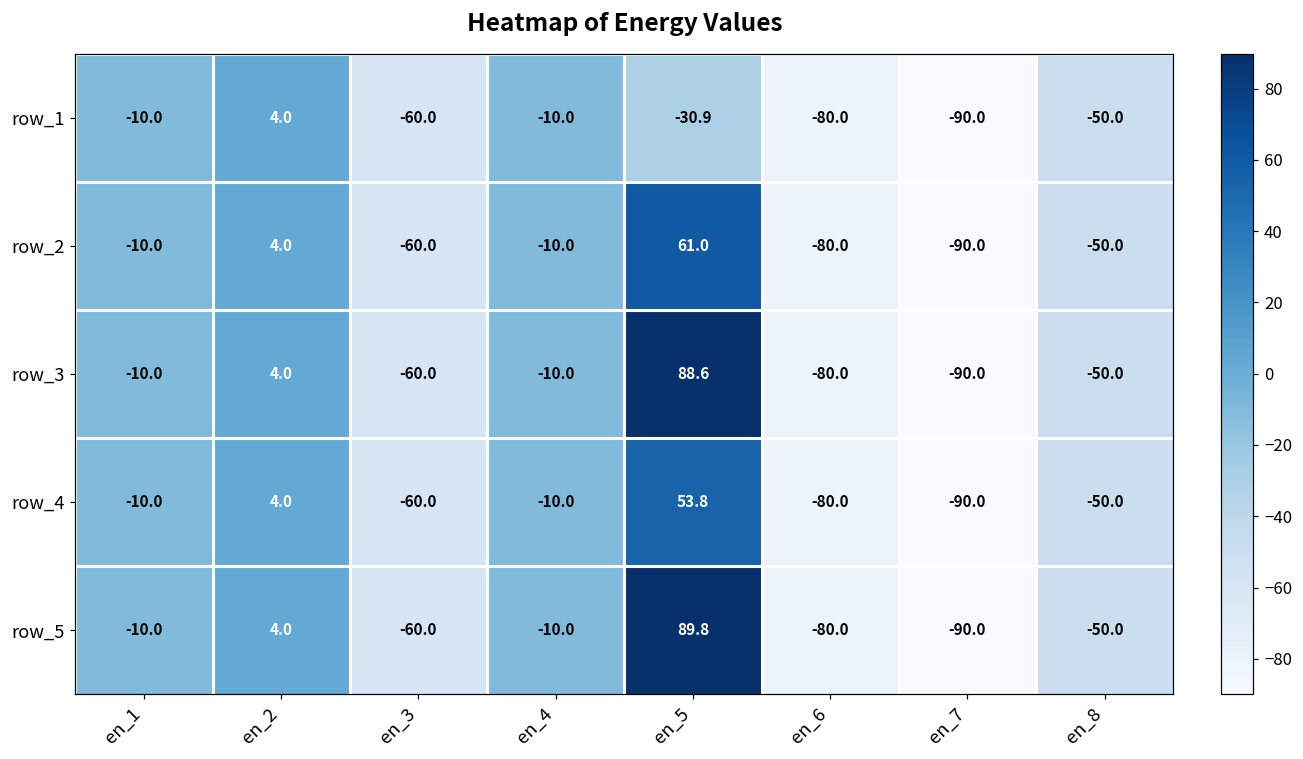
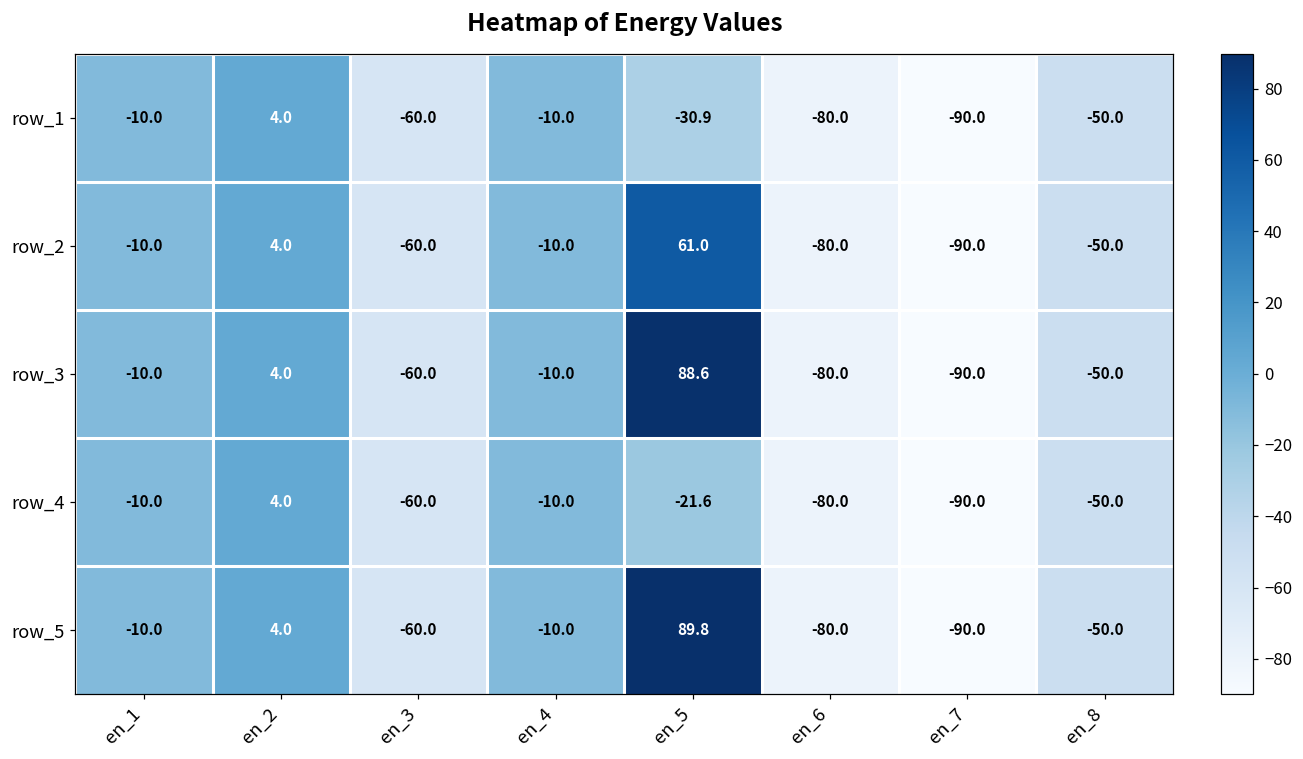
row_4, en_5: 53.8 -> -21.6
